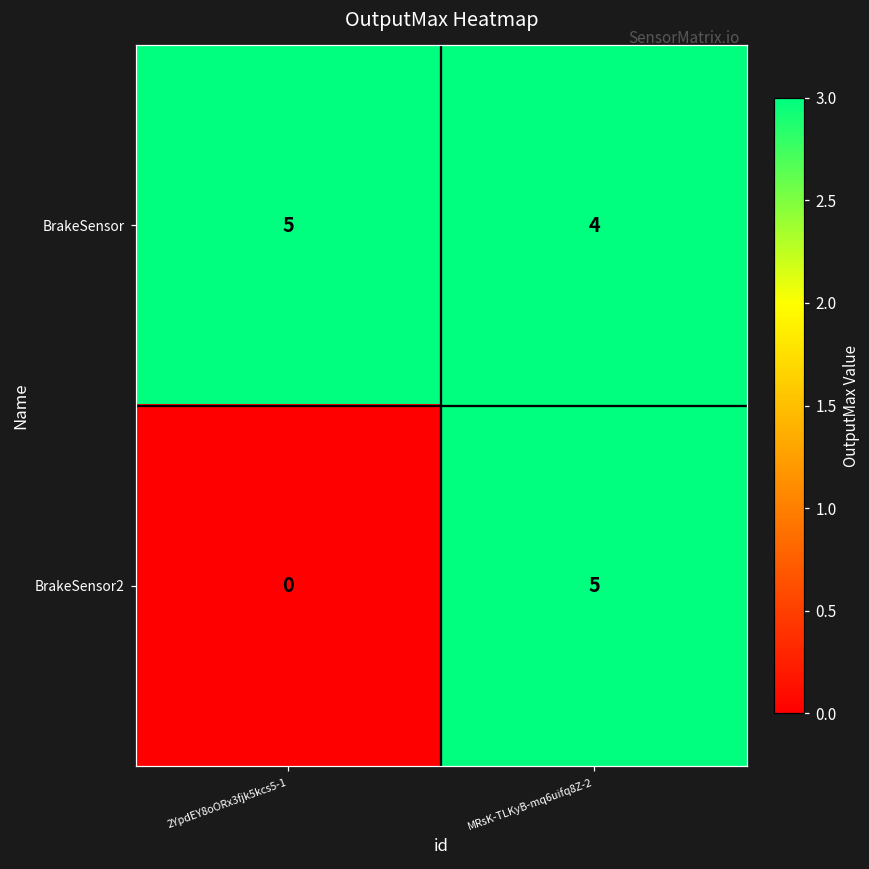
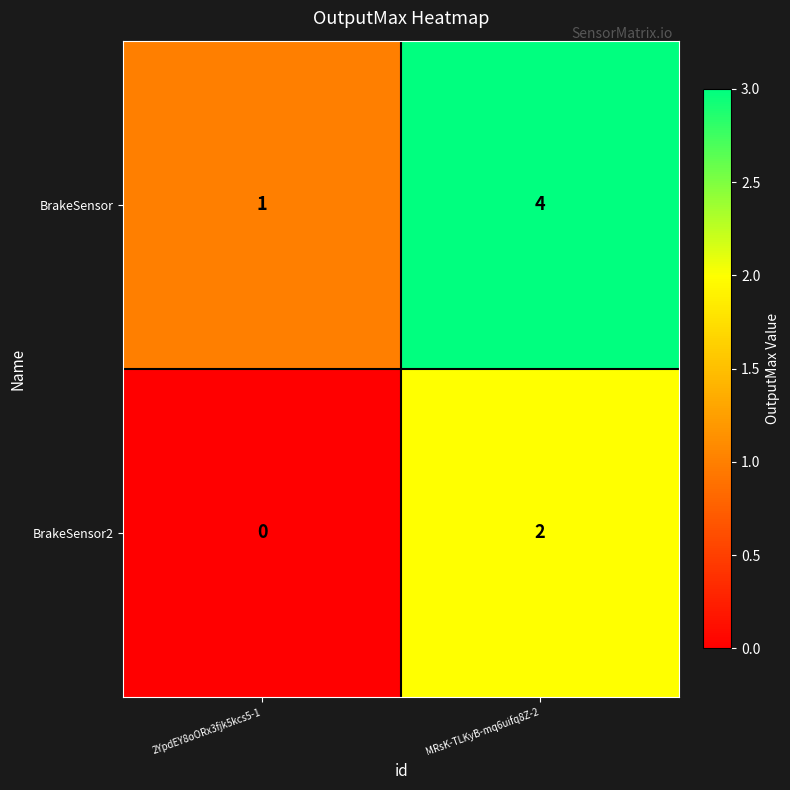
BrakeSensor, 2YpdEY8oORx3fjk5kcs5-1: 5 -> 1
BrakeSensor2, MRsK-TLKyB-mq6uifq8Z-2: 5 -> 2
